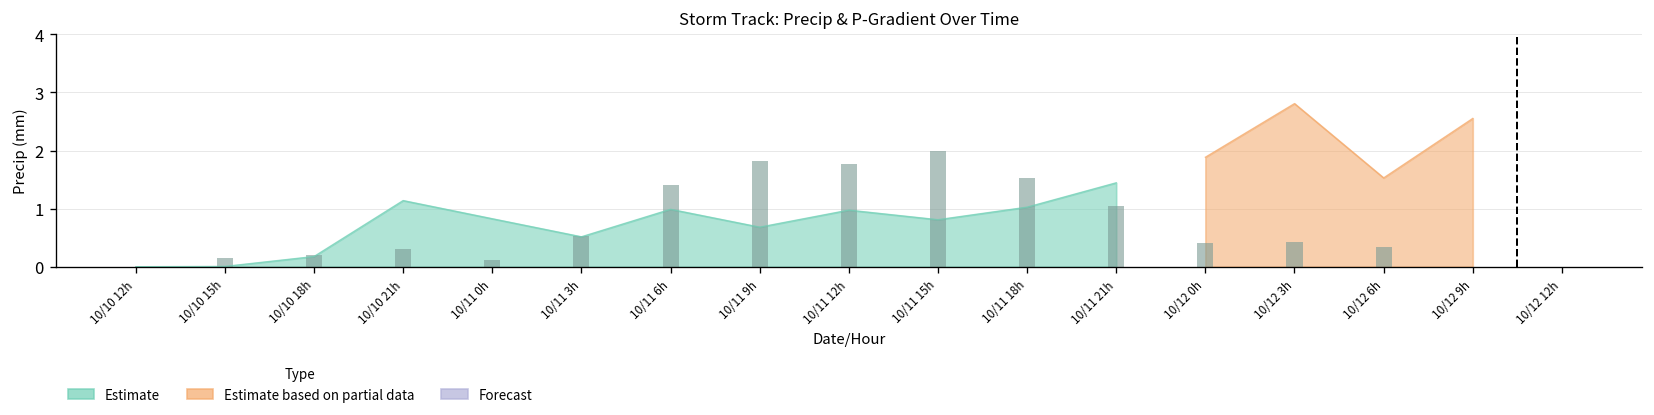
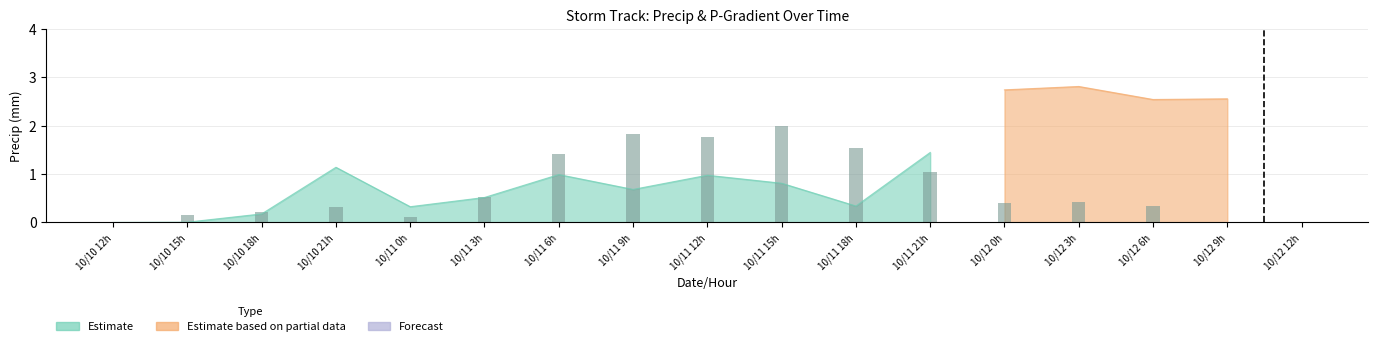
Estimate, 10/11 0h: 0.8 -> 0.3
Estimate, 10/11 18h: 1.0 -> 0.3
Estimate based on partial data, 10/12 0h: 1.9 -> 2.7
Estimate based on partial data, 10/12 6h: 1.5 -> 2.5
